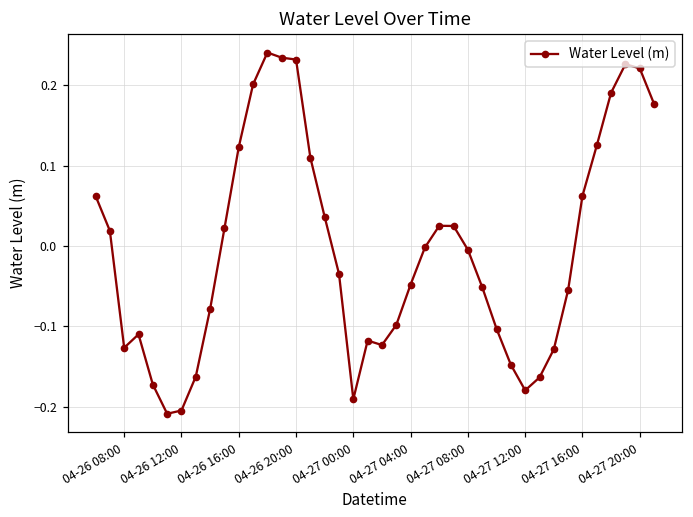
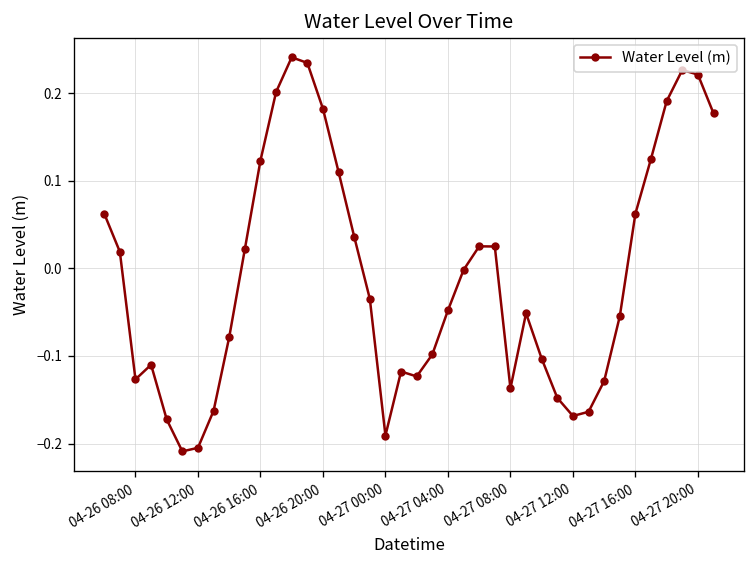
04-26 20:00: 0.23 -> 0.18
04-27 08:00: 0.00 -> -0.14
04-27 12:00: -0.18 -> -0.17
